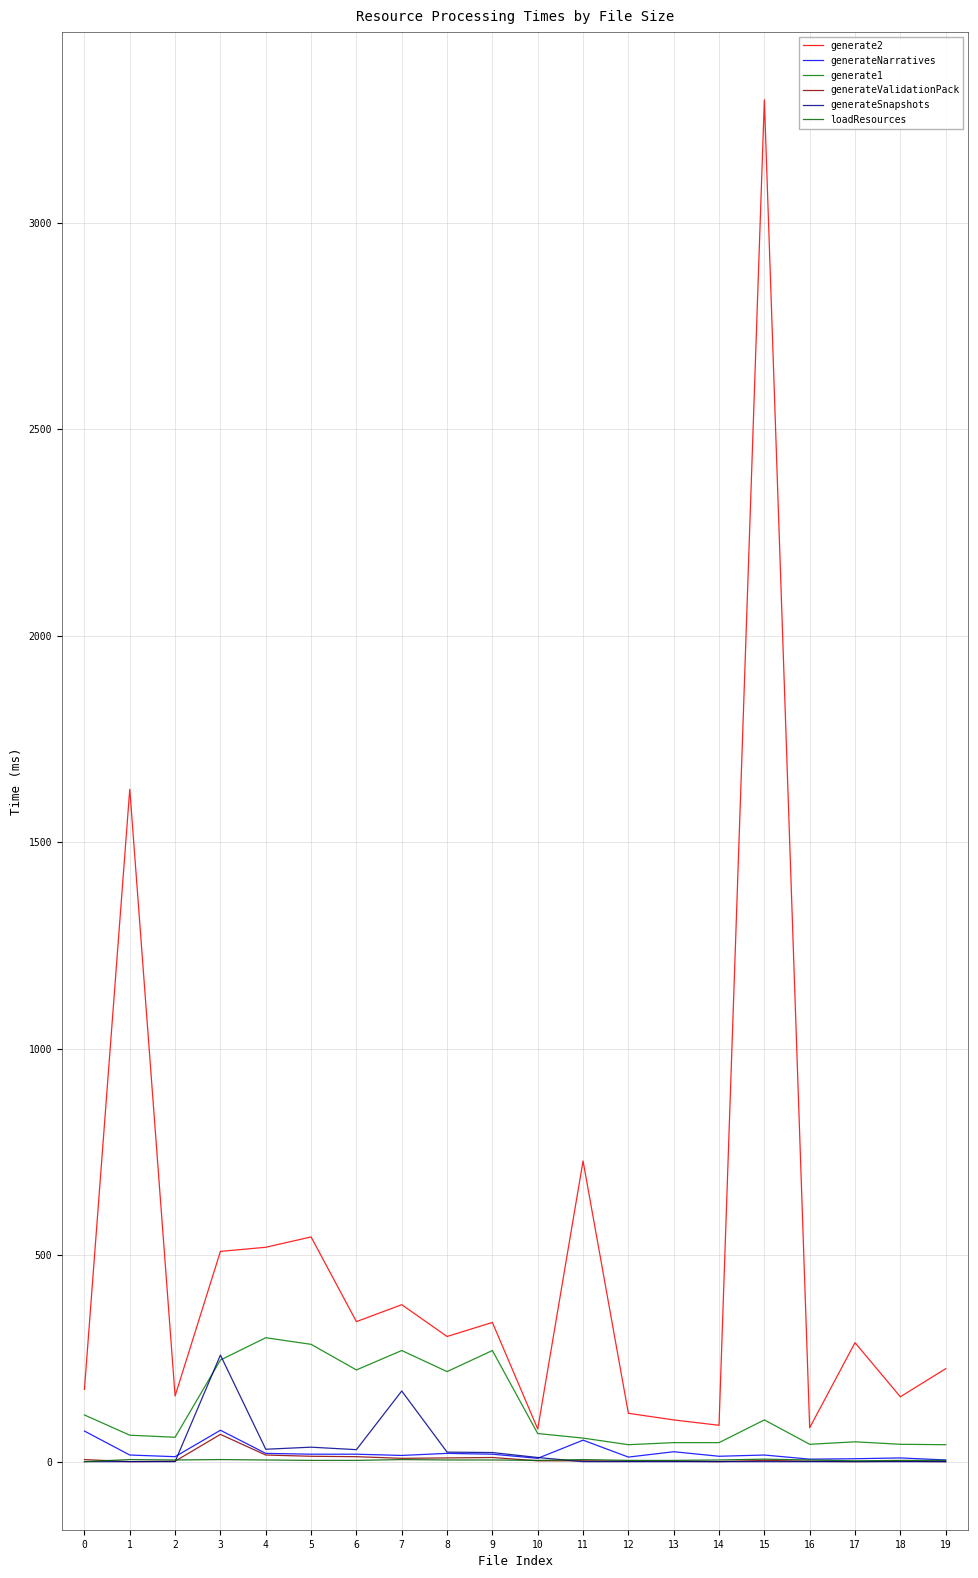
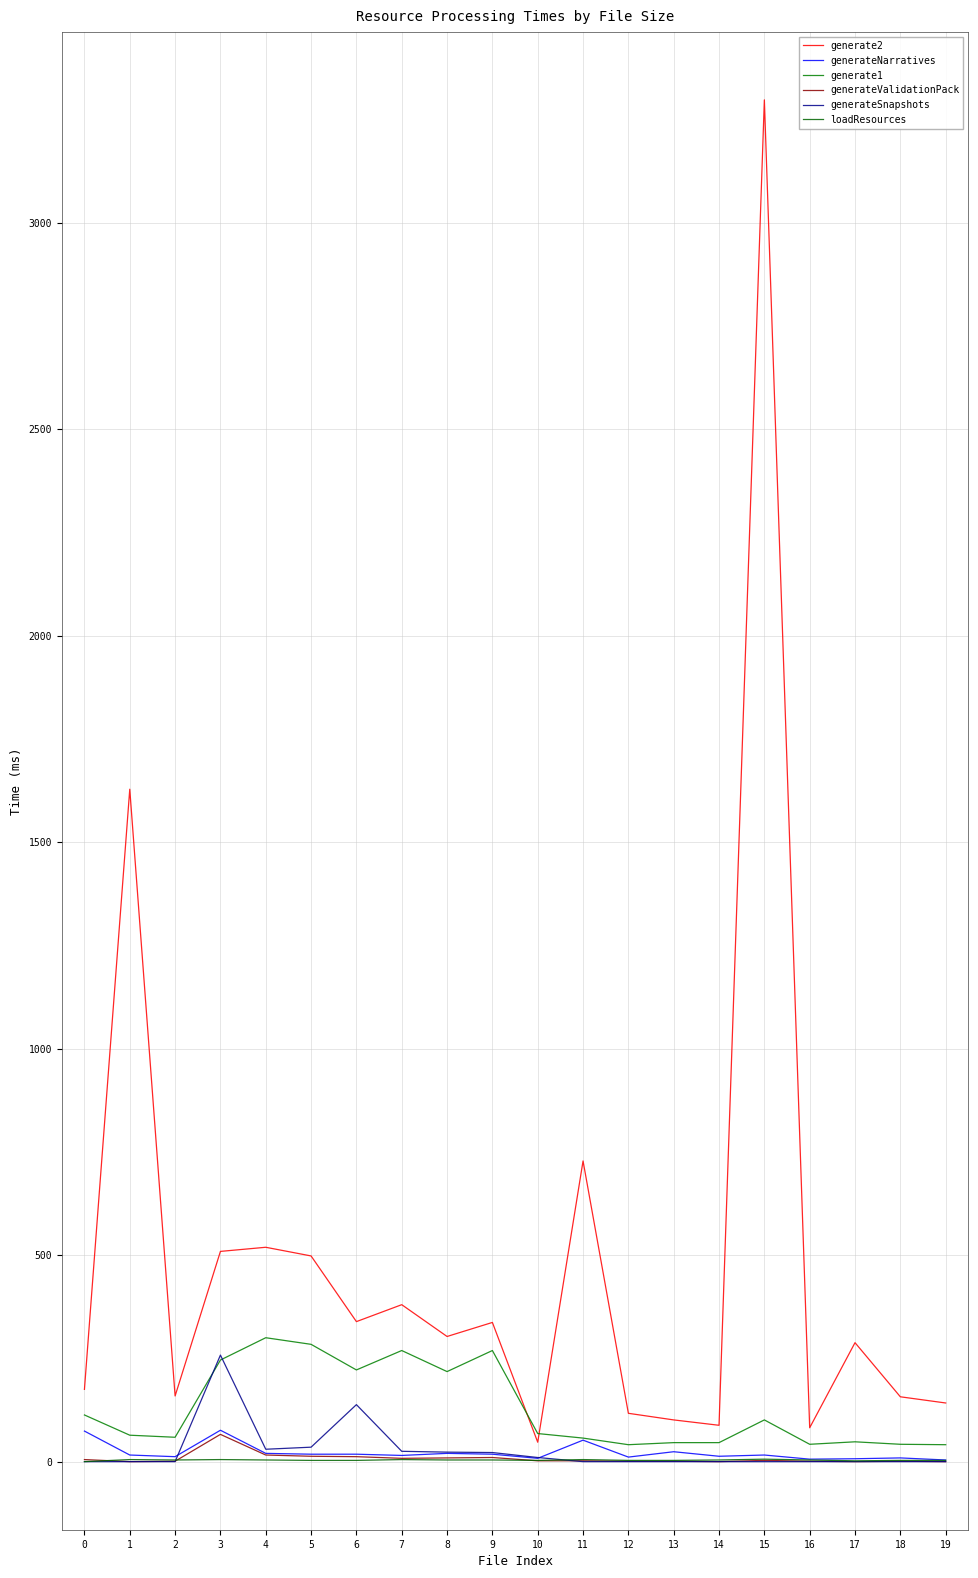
generate2, 5: 540 -> 500
generateSnapshots, 6: 30 -> 140
generateSnapshots, 7: 170 -> 30
generate2, 10: 80 -> 50
generate2, 19: 230 -> 140
